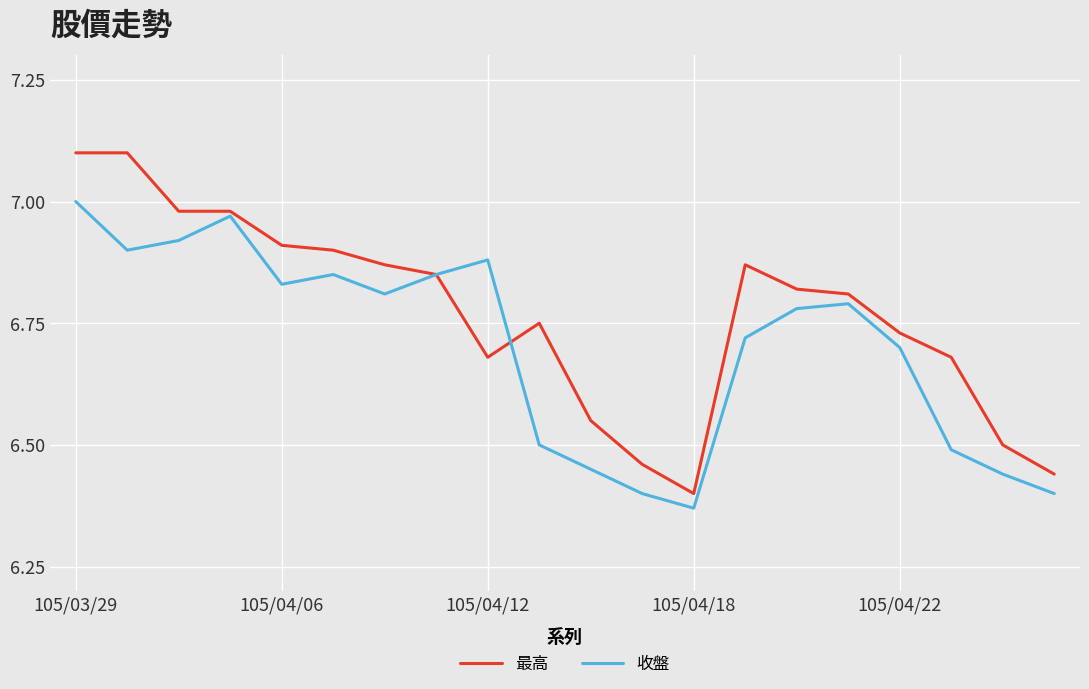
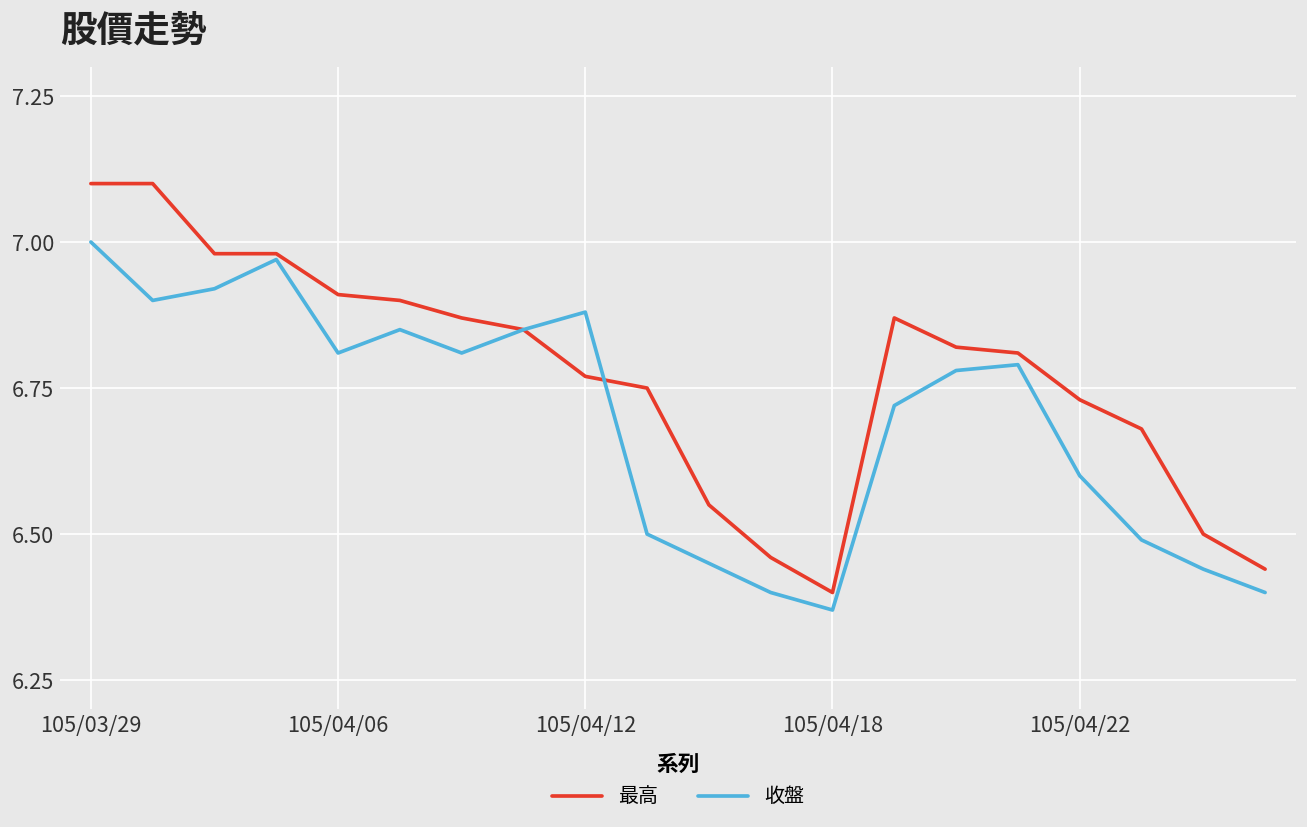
收盤, 105/04/06: 6.83 -> 6.81
最高, 105/04/12: 6.68 -> 6.77
收盤, 105/04/22: 6.7 -> 6.6
